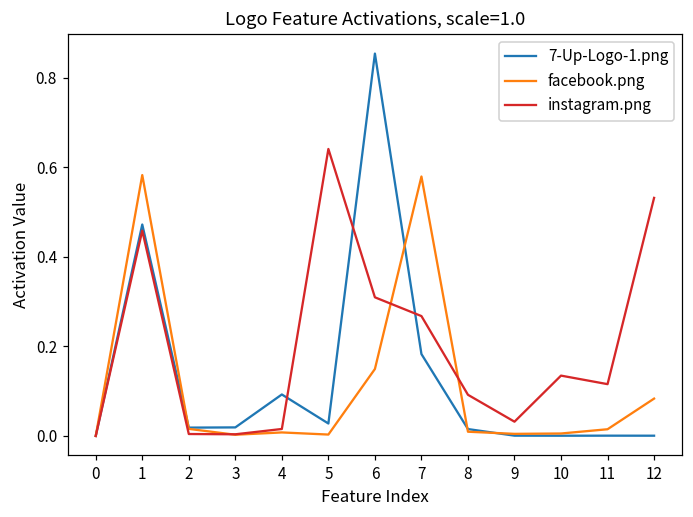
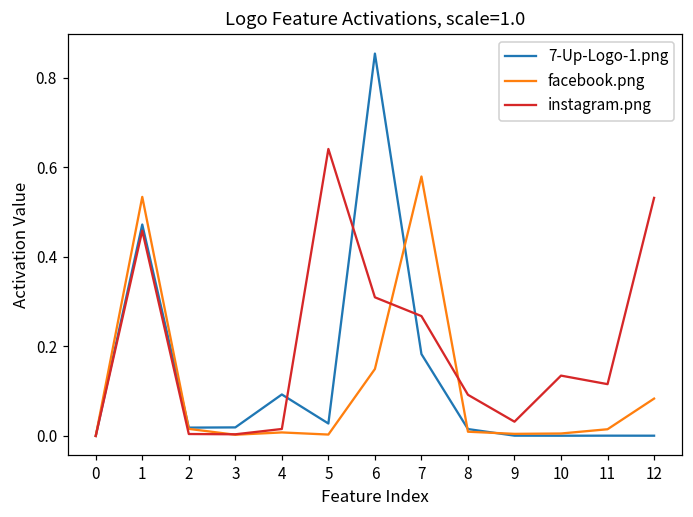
facebook.png, 1: 0.58 -> 0.53
